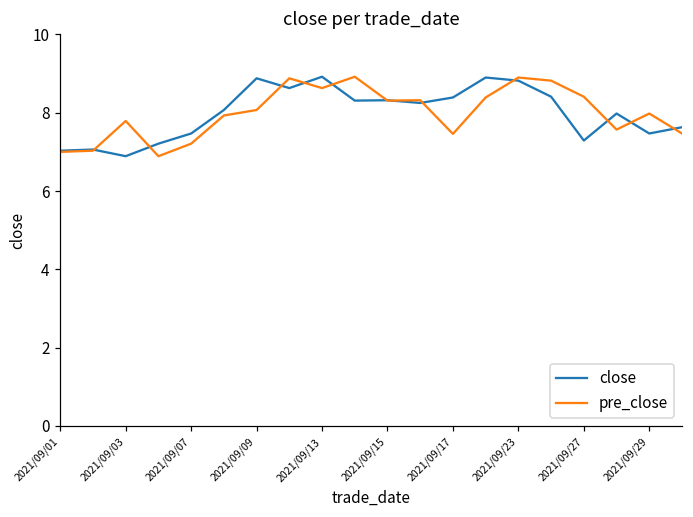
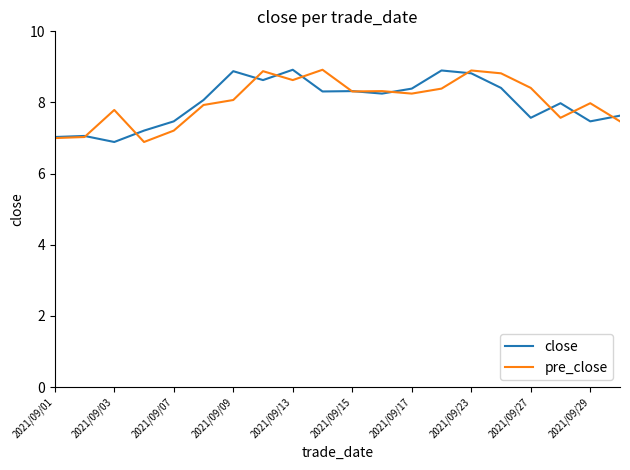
pre_close, 2021/09/17: 7.5 -> 8.3
close, 2021/09/27: 7.3 -> 7.6
